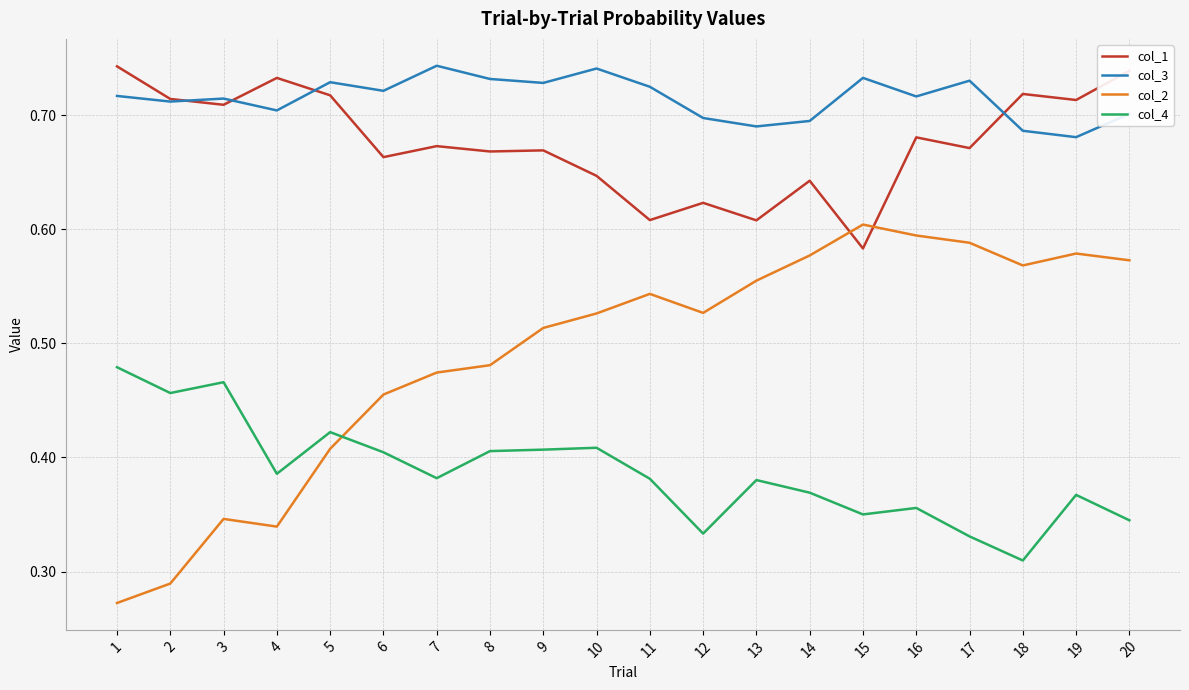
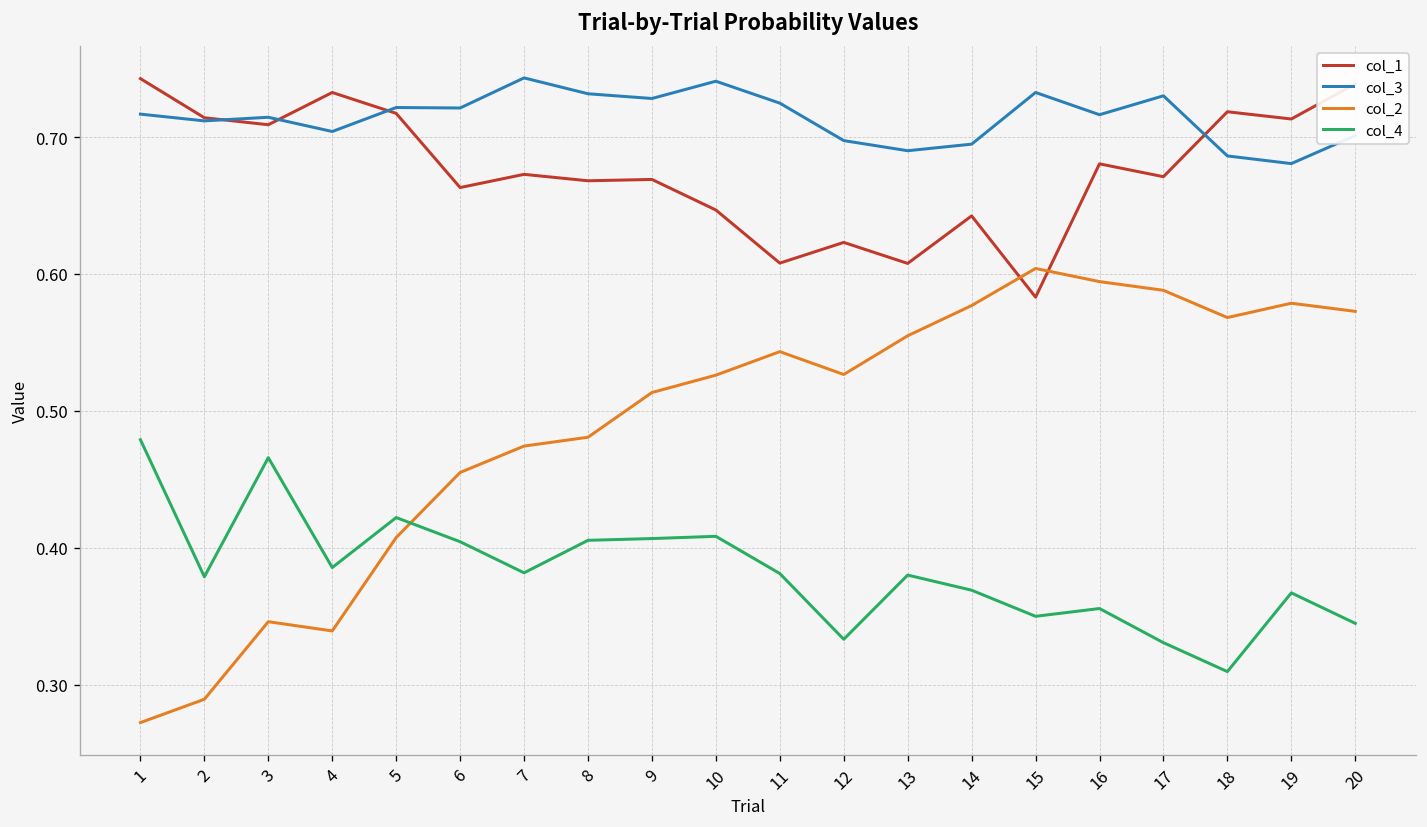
col_4, 2: 0.456 -> 0.379
col_3, 5: 0.729 -> 0.722
